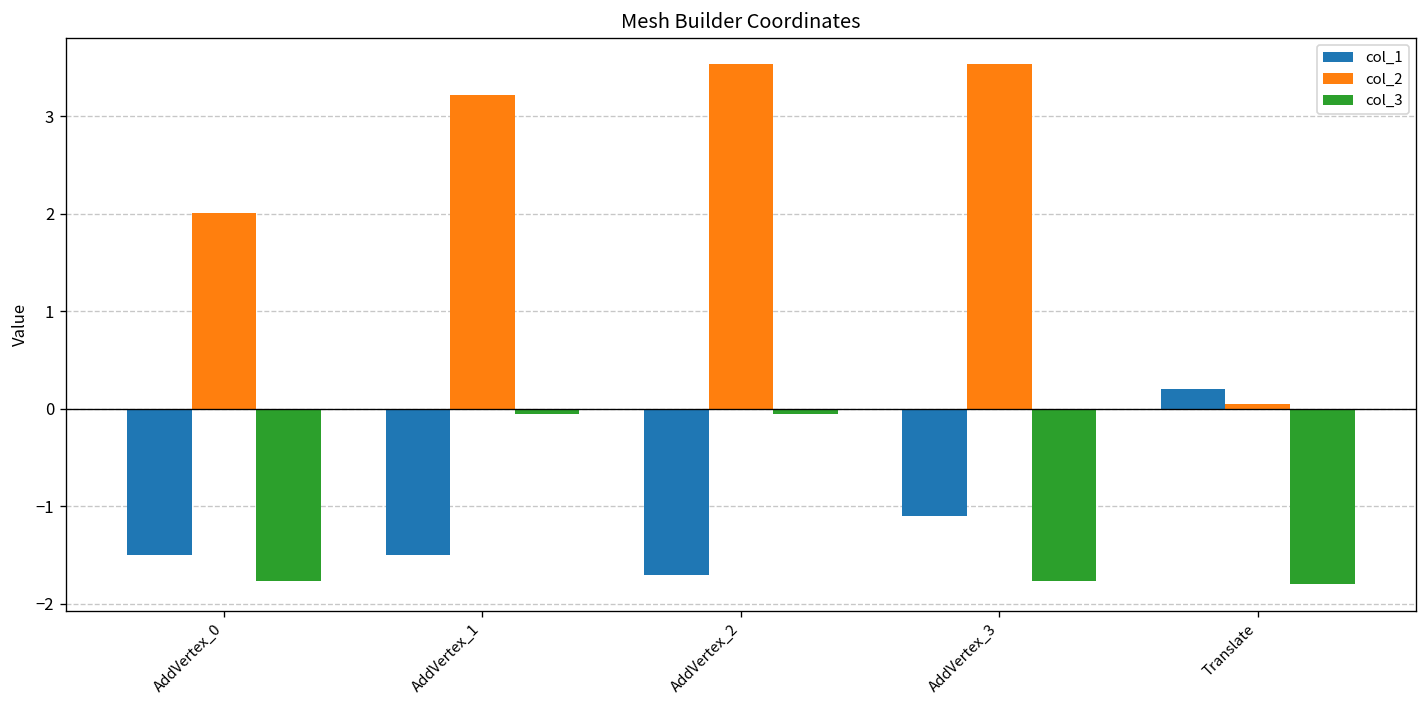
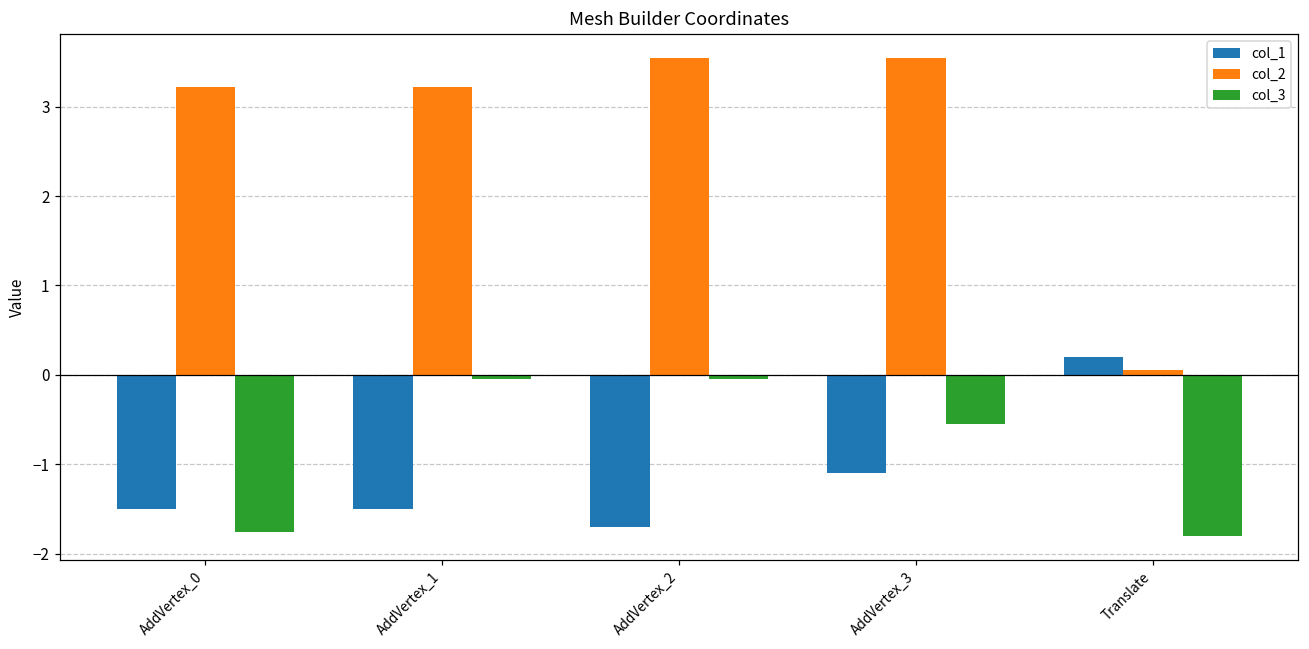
col_2, AddVertex_0: 2.0 -> 3.2
col_3, AddVertex_3: -1.8 -> -0.6
